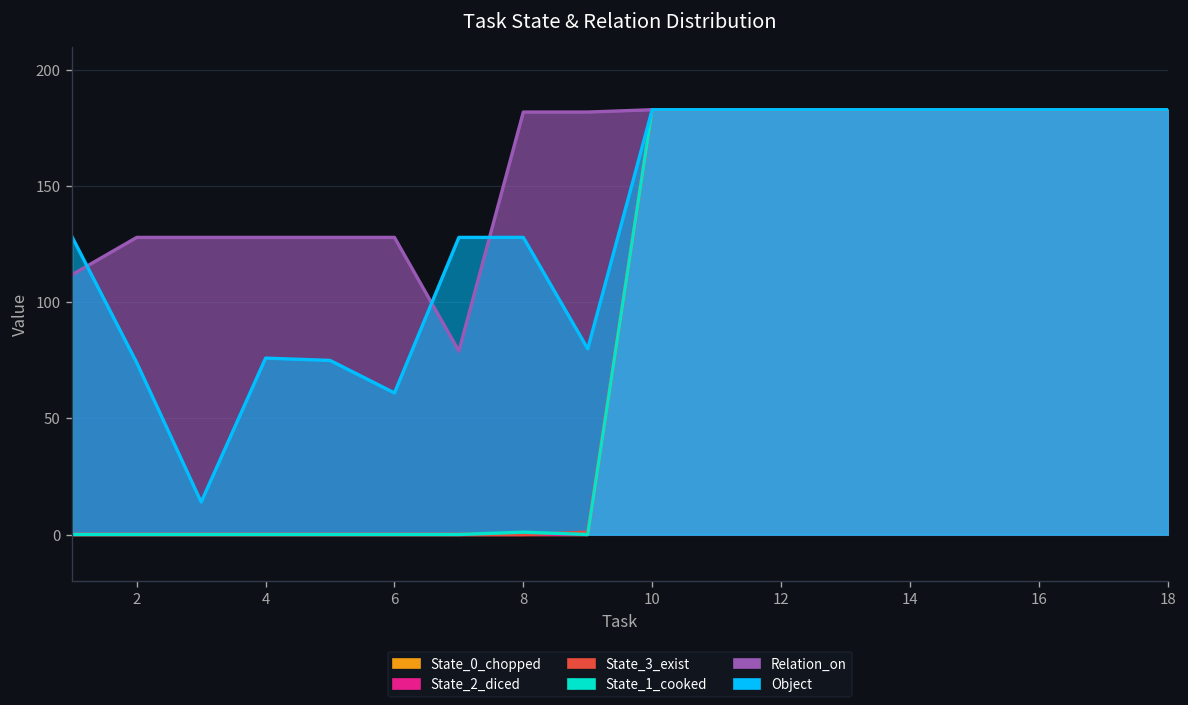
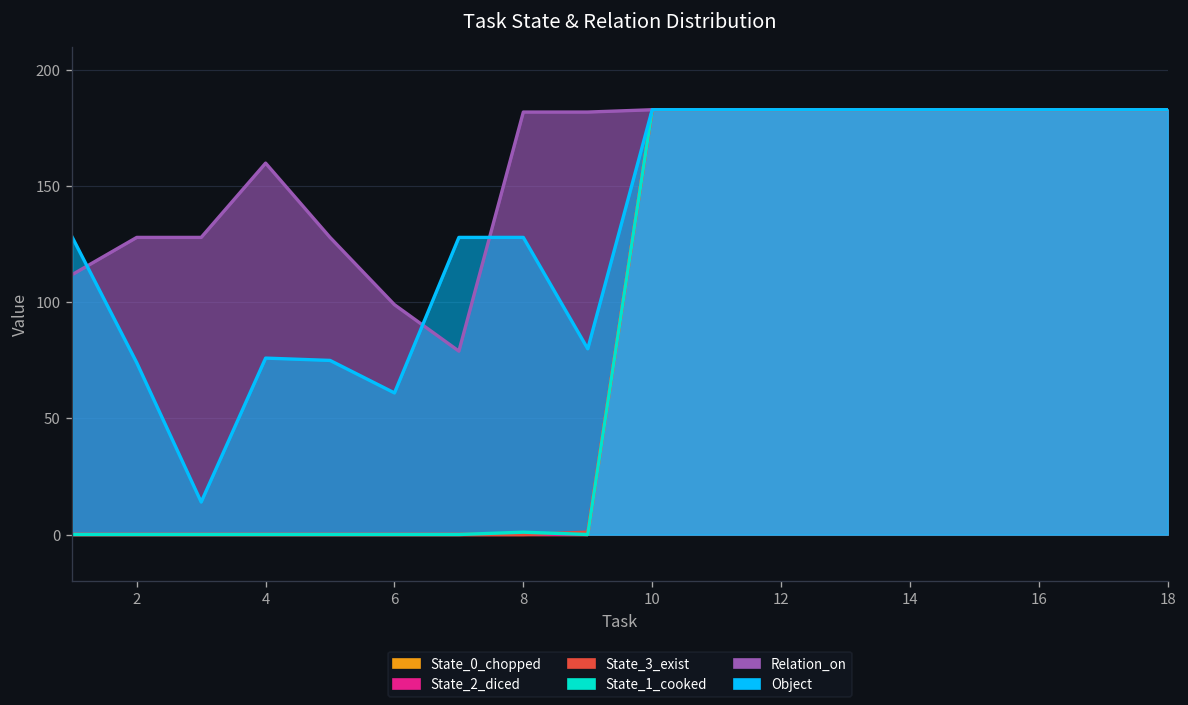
Relation_on, 4: 128 -> 160
Relation_on, 6: 128 -> 99
